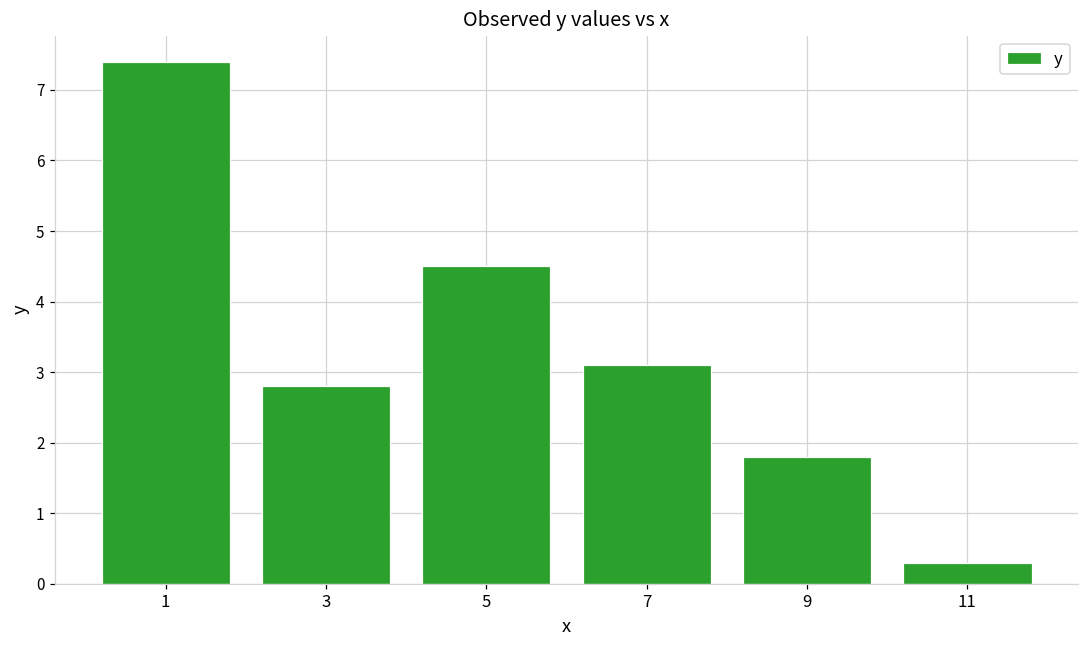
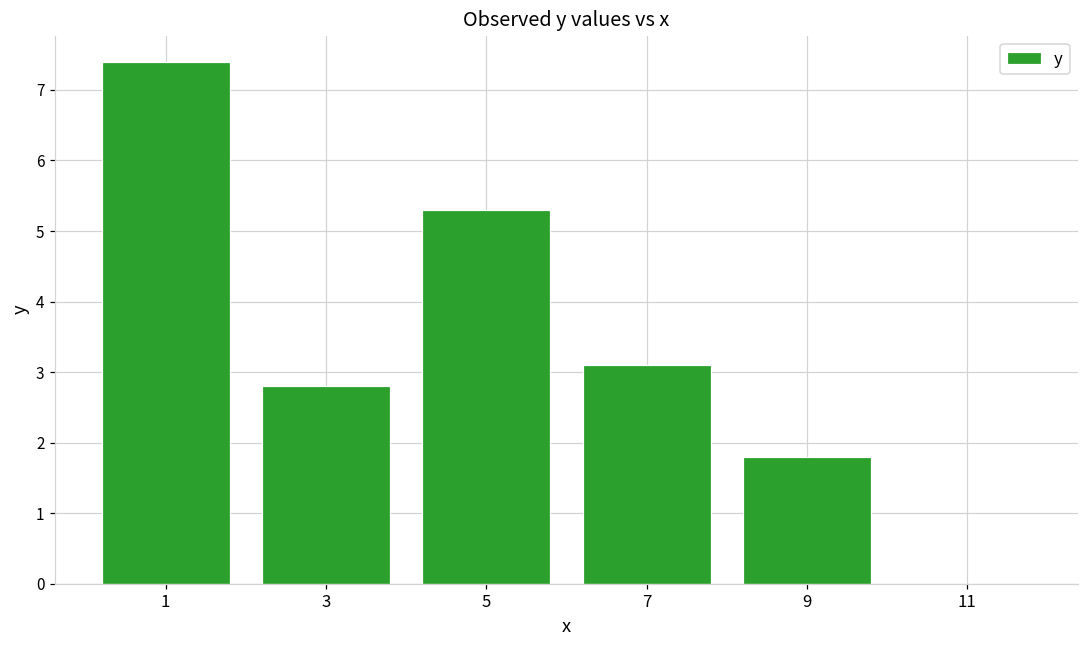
5: 4.5 -> 5.3
11: 0.3 -> 0.0
